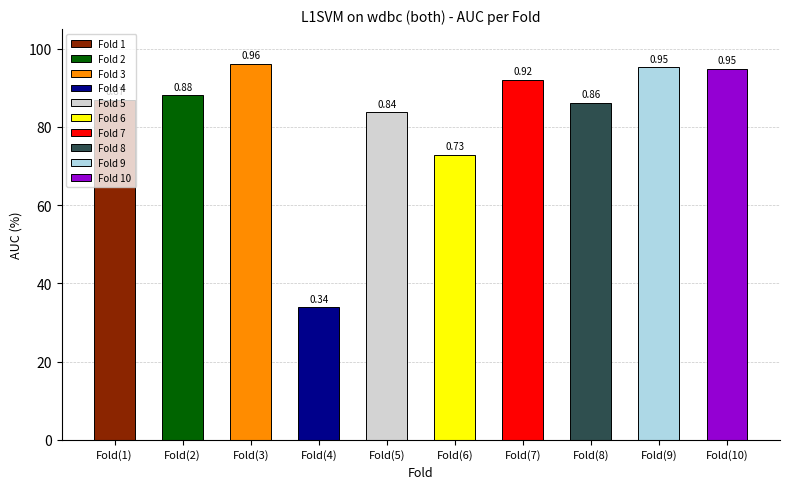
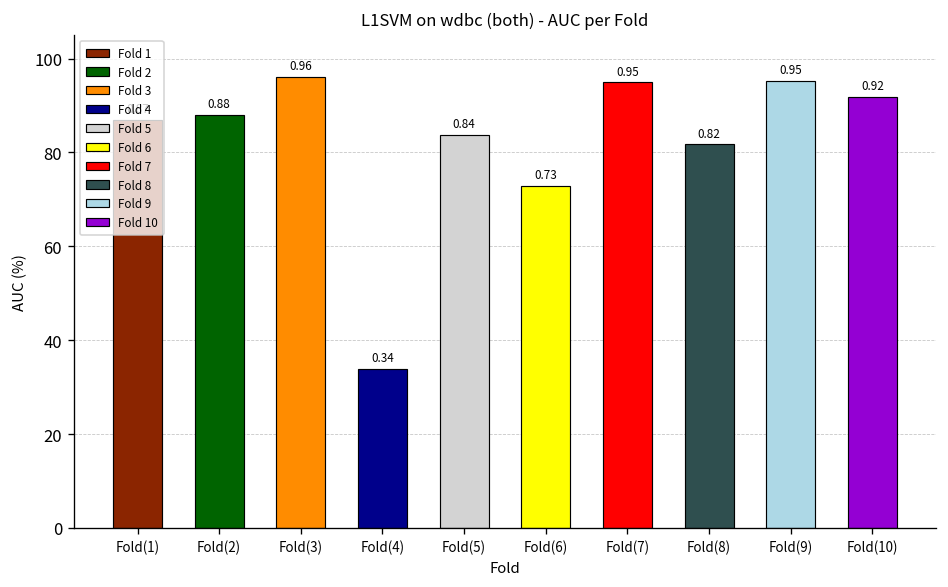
Fold(7): 0.92 -> 0.95
Fold(8): 0.86 -> 0.82
Fold(10): 0.95 -> 0.92
